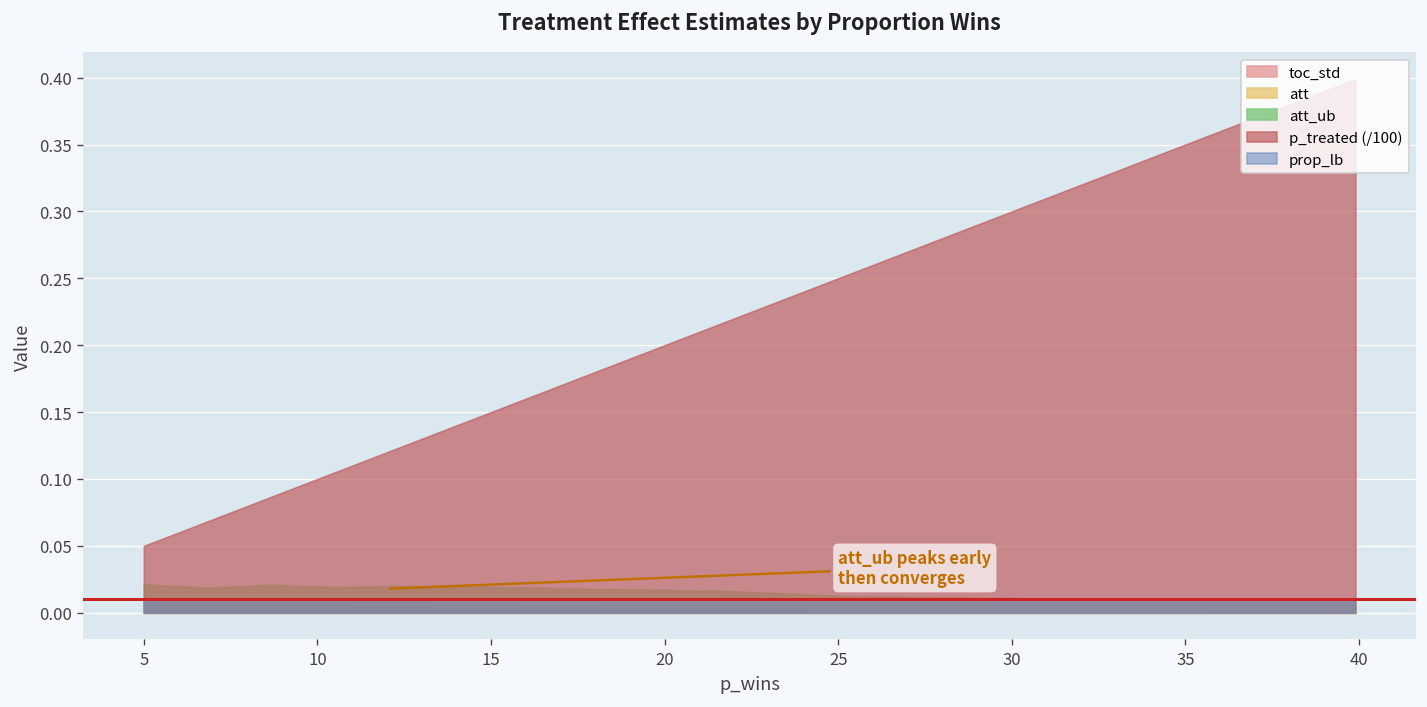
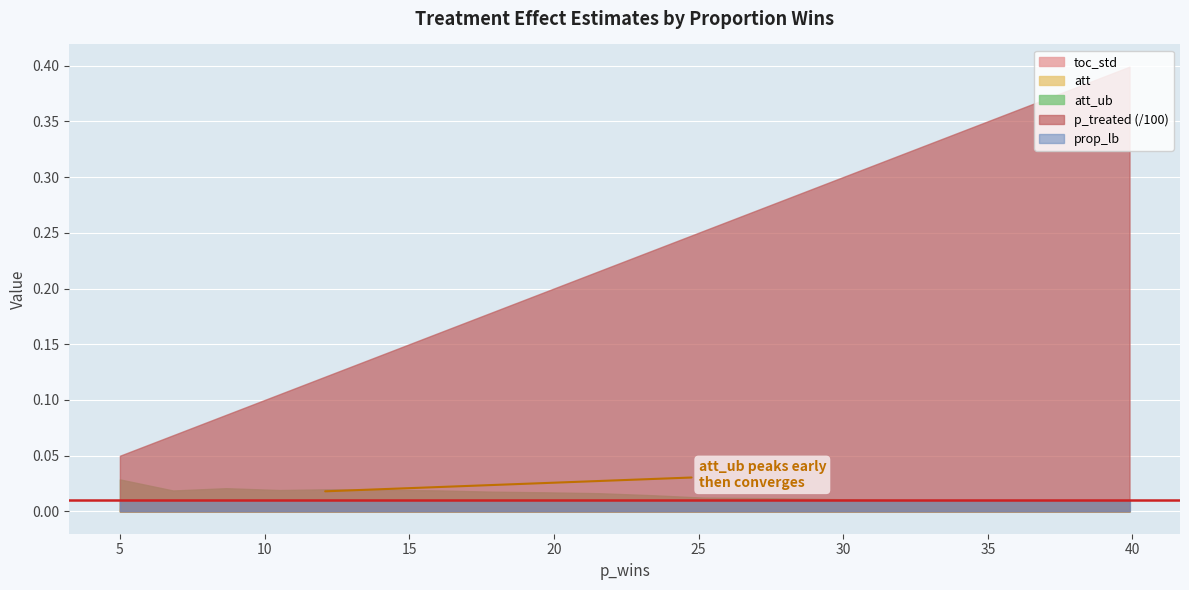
att_ub, 5: 0.021 -> 0.029
